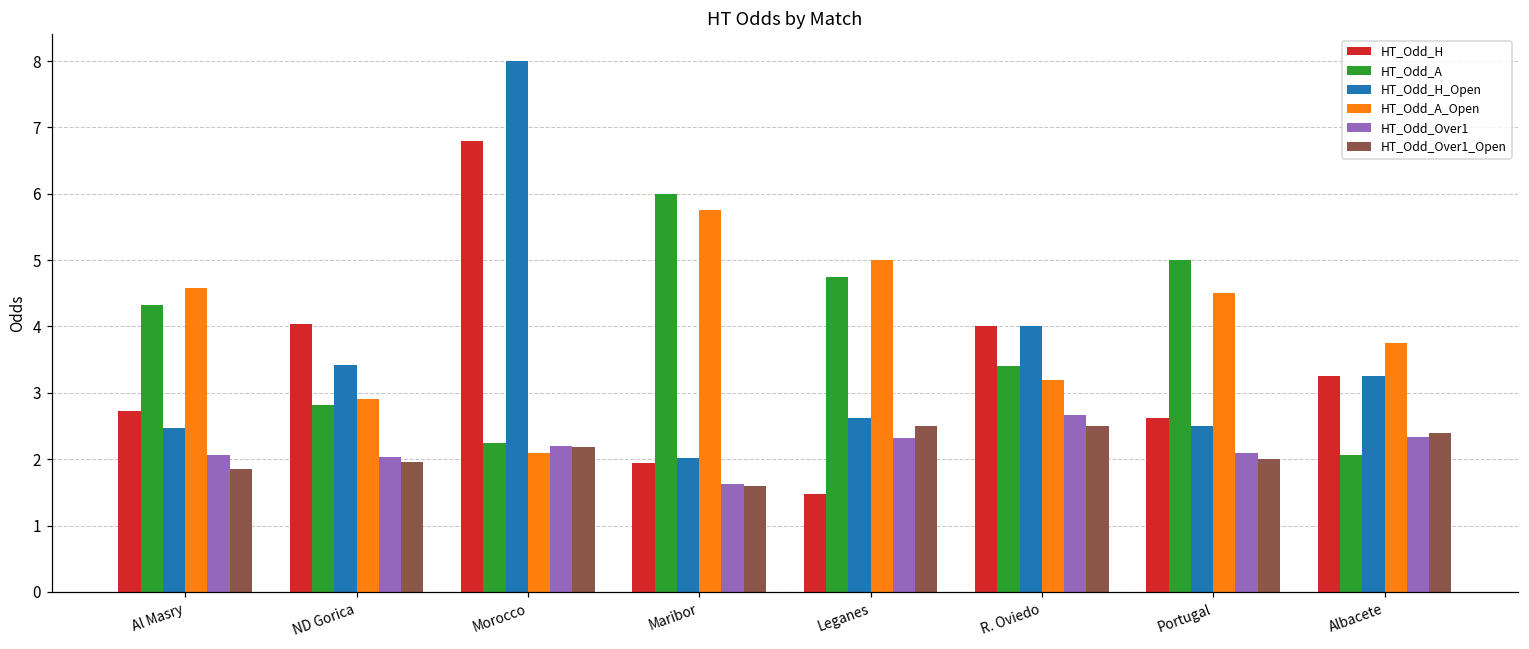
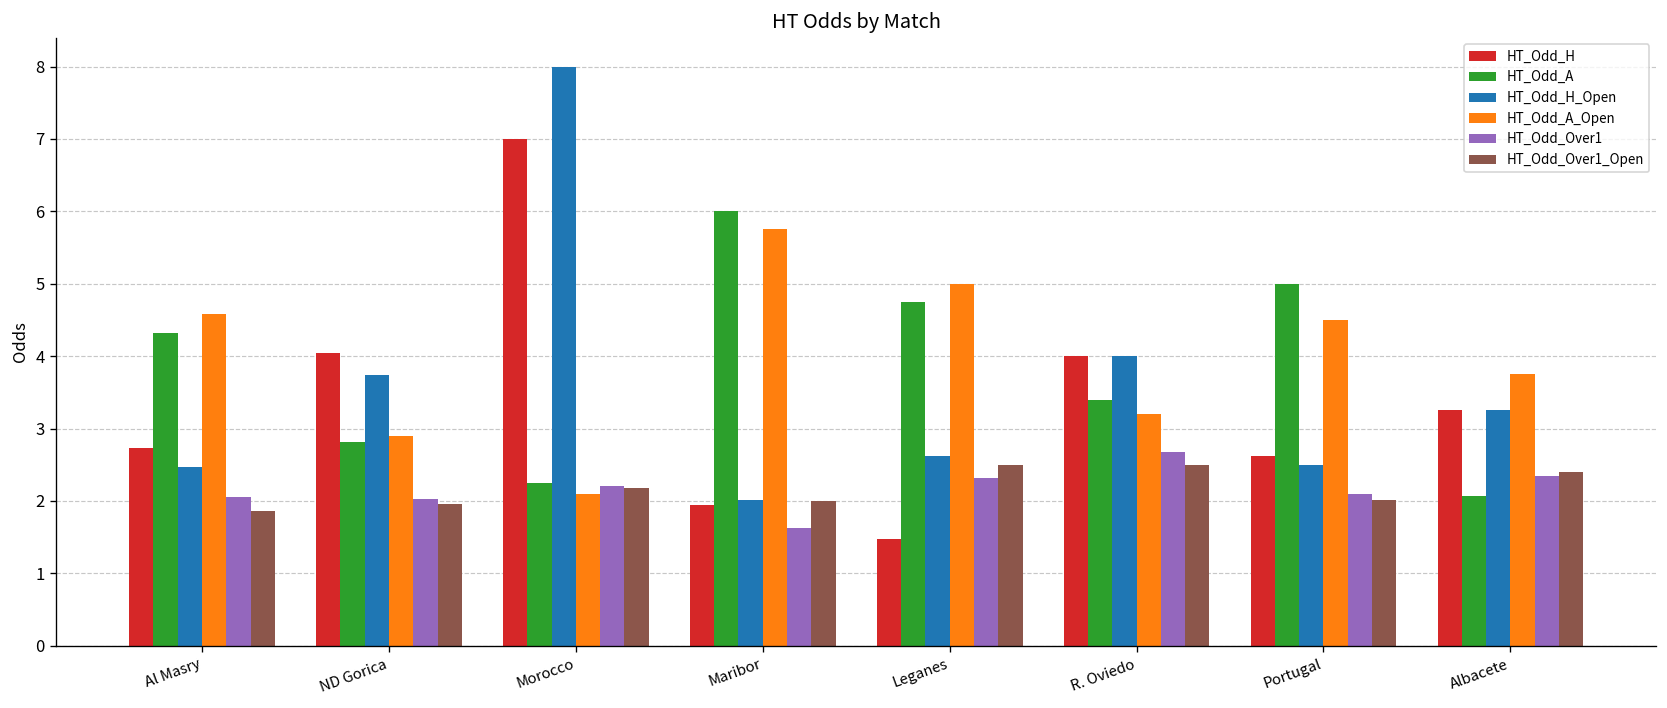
HT_Odd_H_Open, ND Gorica: 3.4 -> 3.7
HT_Odd_H, Morocco: 6.8 -> 7.0
HT_Odd_Over1_Open, Maribor: 1.6 -> 2.0
